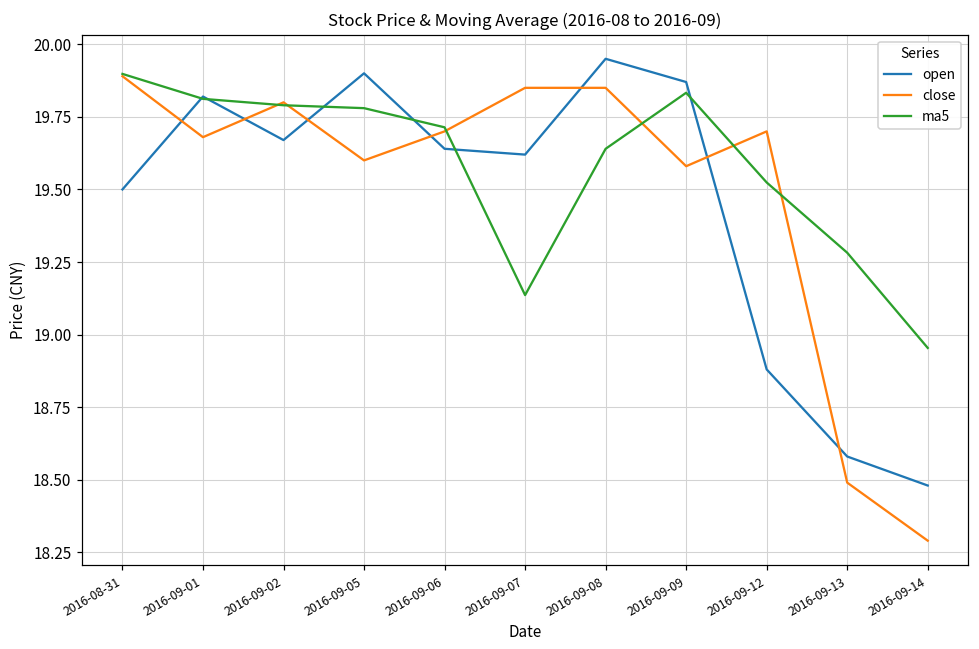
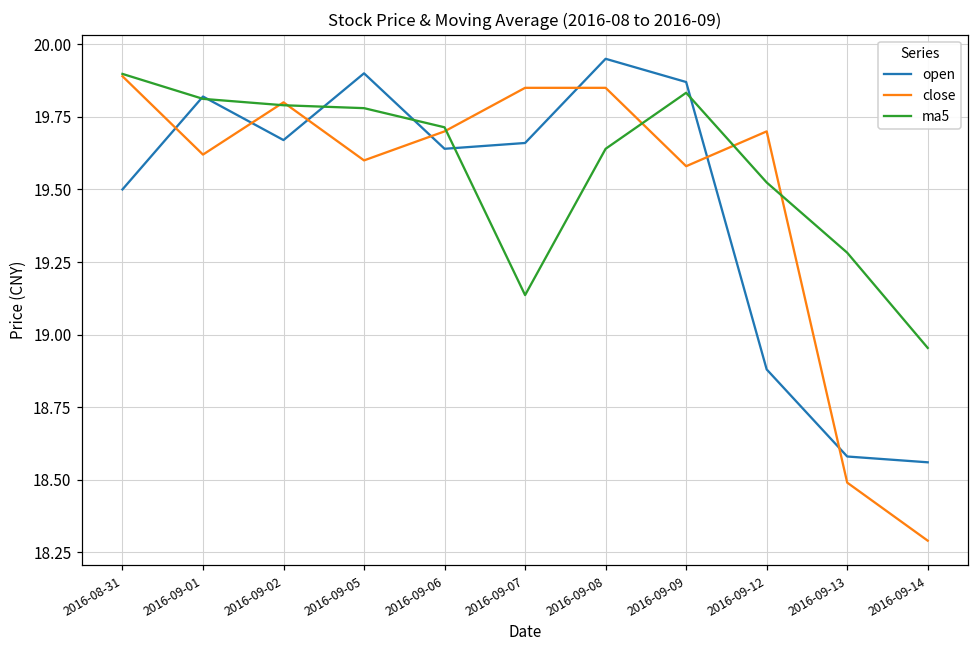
close, 2016-09-01: 19.68 -> 19.62
open, 2016-09-07: 19.62 -> 19.66
open, 2016-09-14: 18.48 -> 18.56
